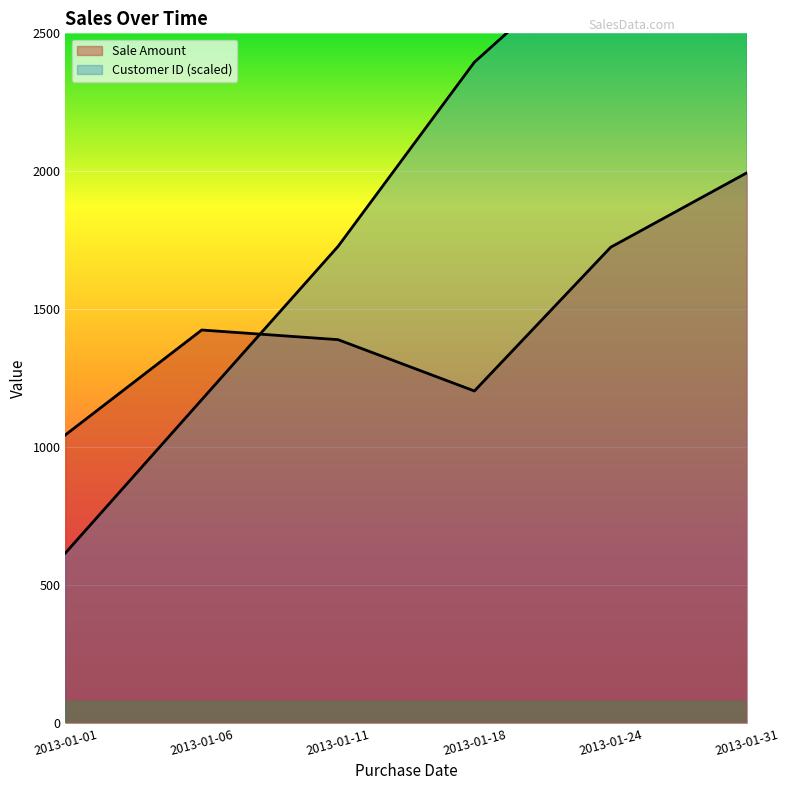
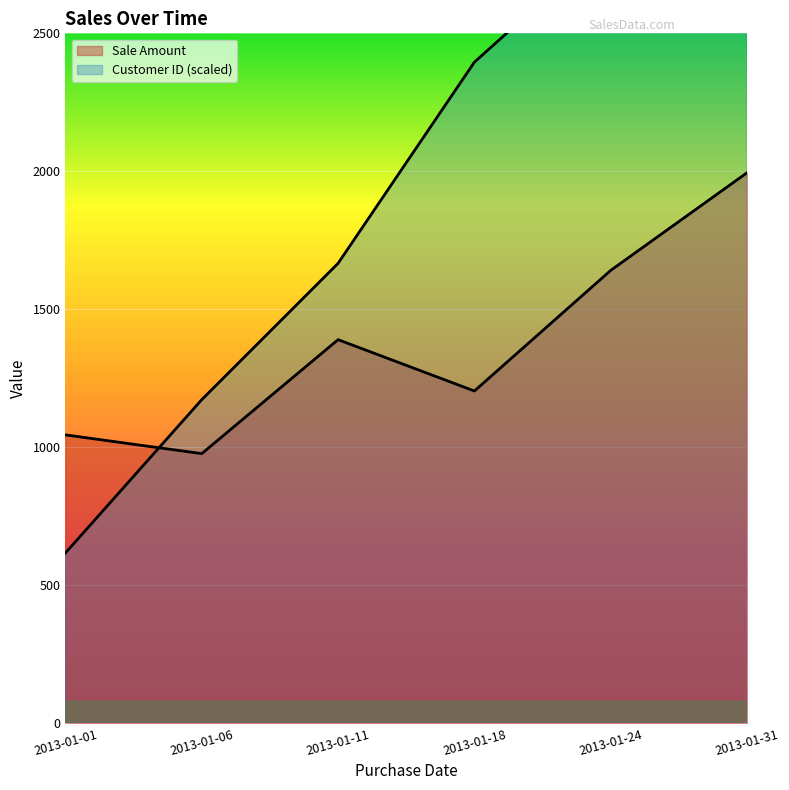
Sale Amount, 2013-01-06: 1430 -> 980
Customer ID (scaled), 2013-01-11: 1730 -> 1670
Sale Amount, 2013-01-24: 1730 -> 1640
